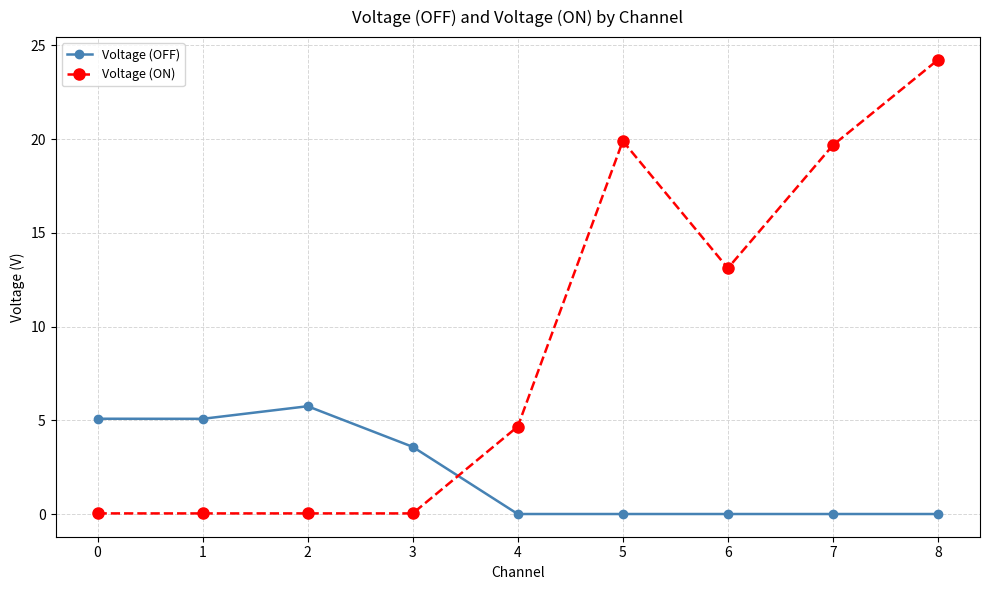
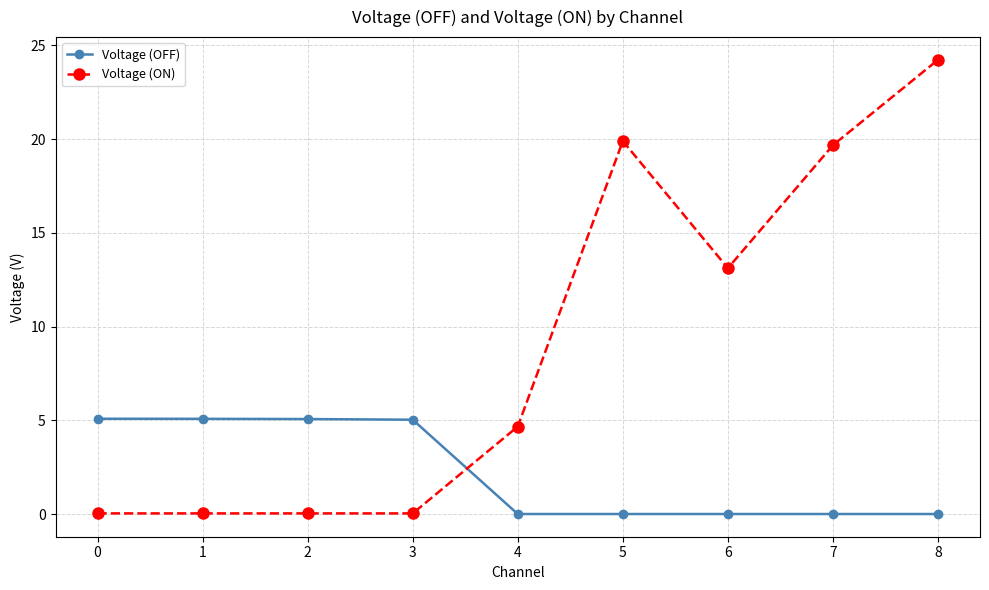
Voltage (OFF), 2: 5.8 -> 5.1
Voltage (OFF), 3: 3.6 -> 5.0
